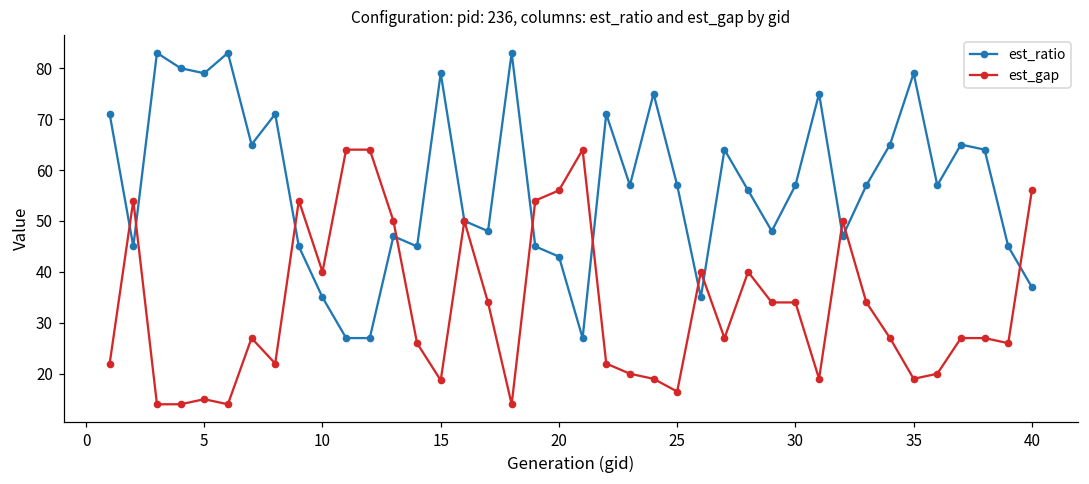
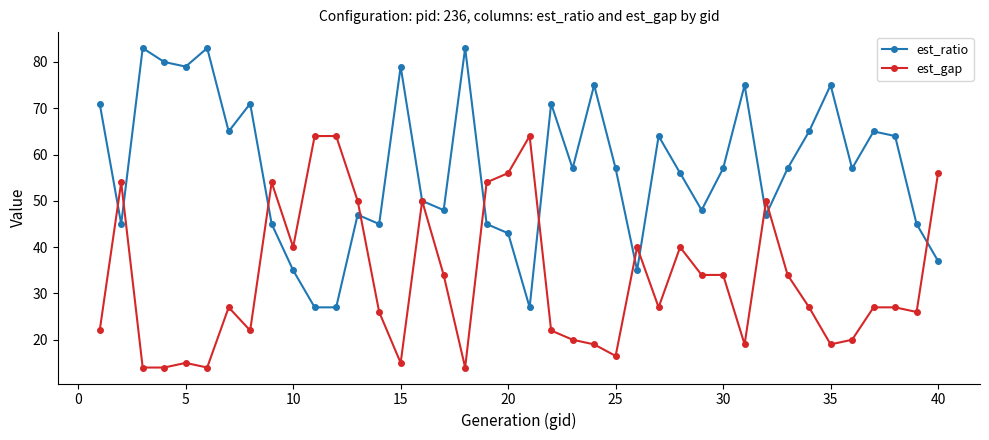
est_gap, 15: 19 -> 15
est_ratio, 35: 79 -> 75
